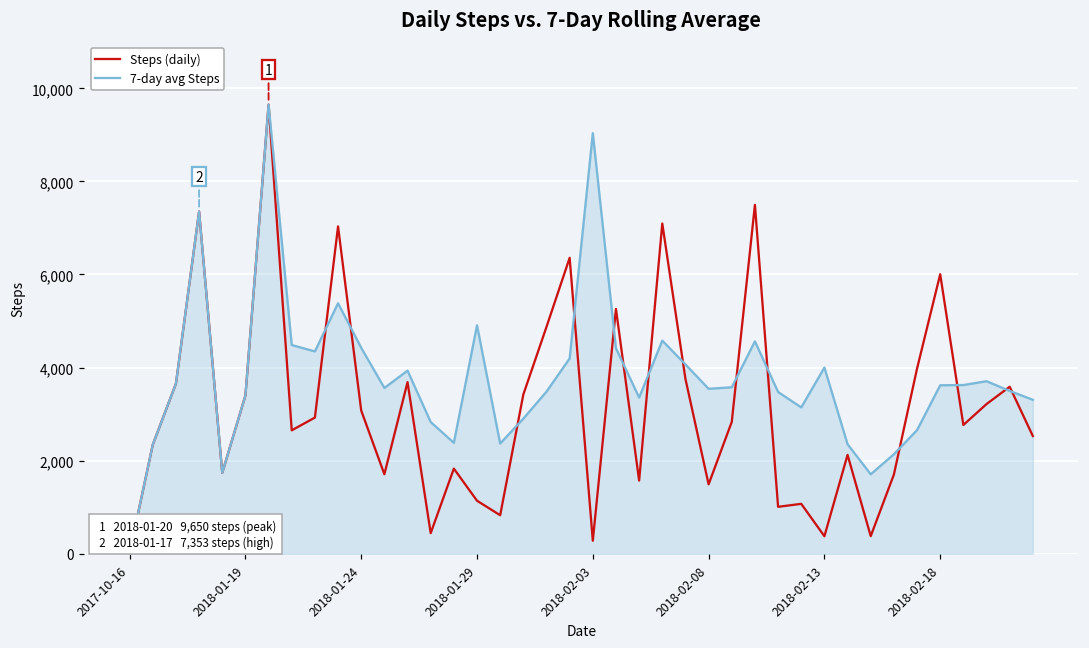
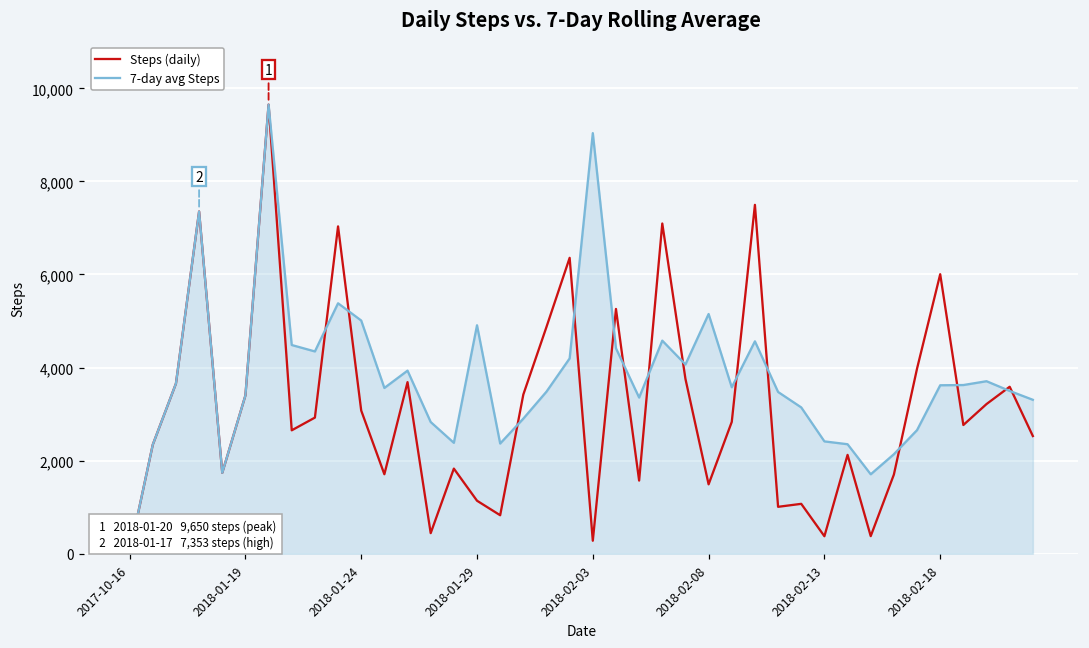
7-day avg Steps, 2018-01-24: 4,400 -> 5,000
7-day avg Steps, 2018-02-08: 3,500 -> 5,200
7-day avg Steps, 2018-02-13: 4,000 -> 2,400
